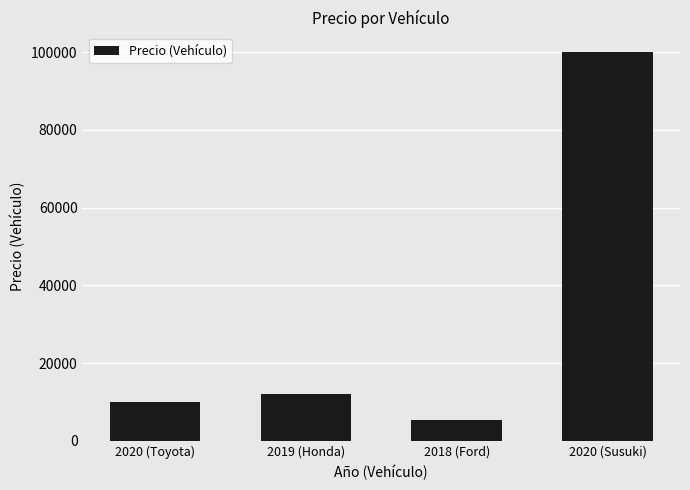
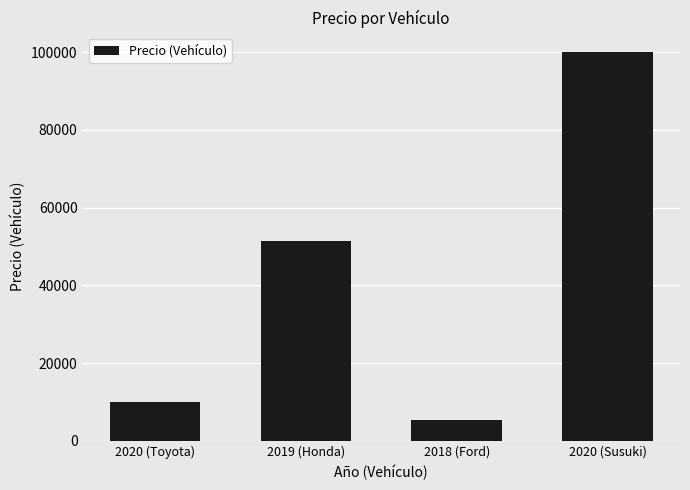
2019 (Honda): 12000 -> 51000
